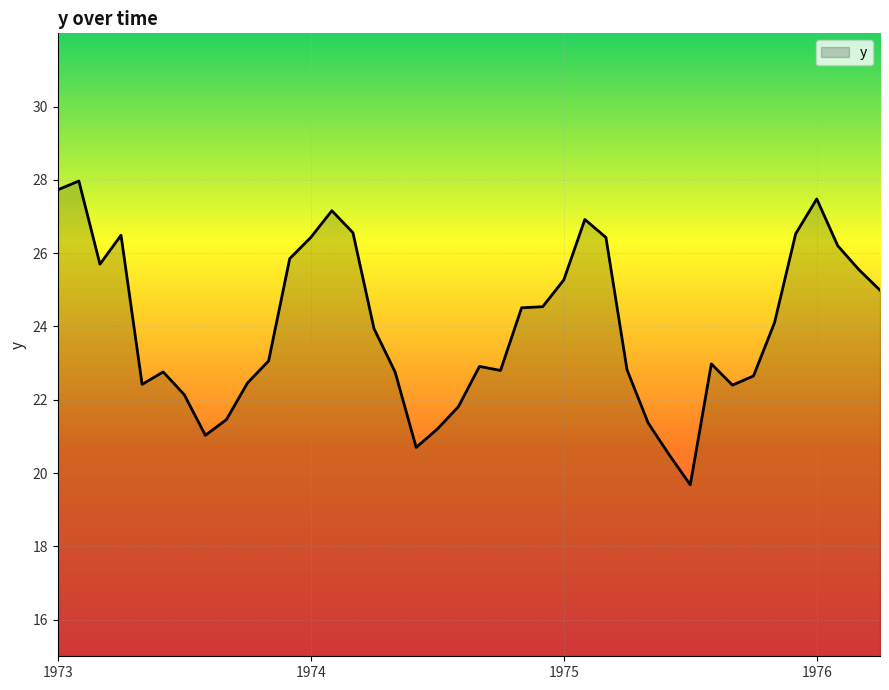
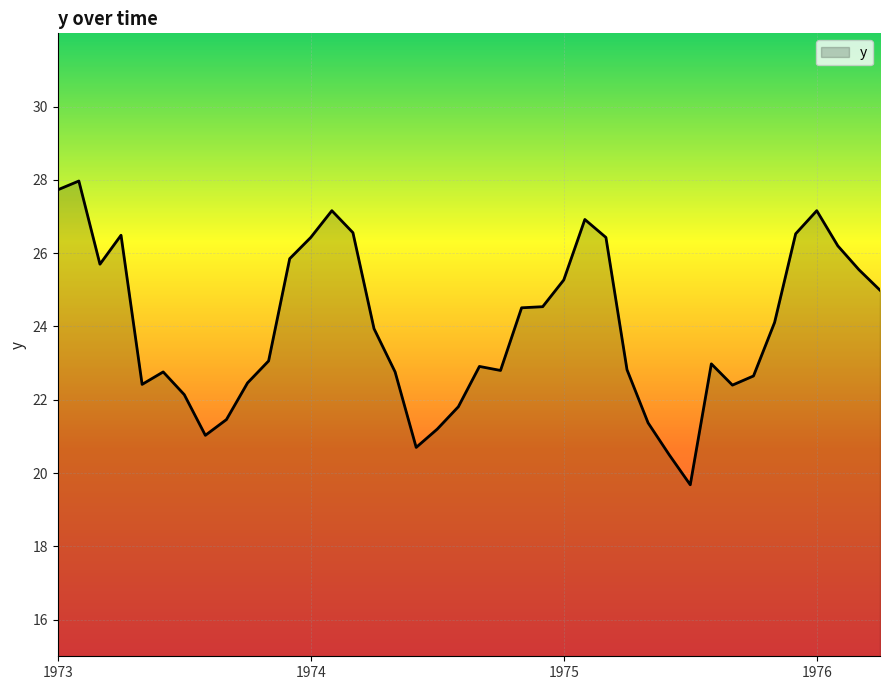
1976: 27.5 -> 27.2
